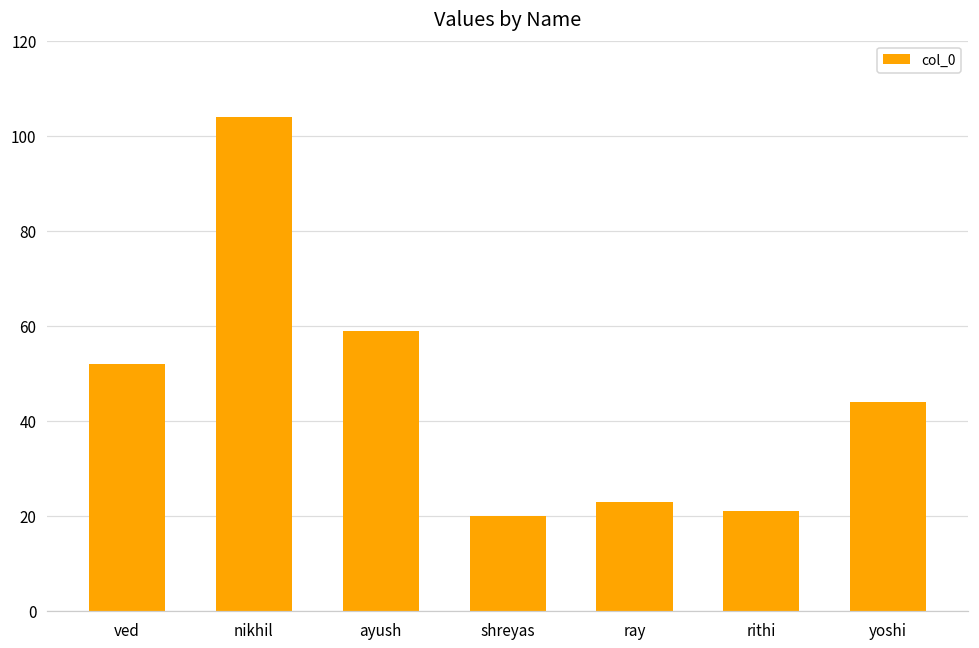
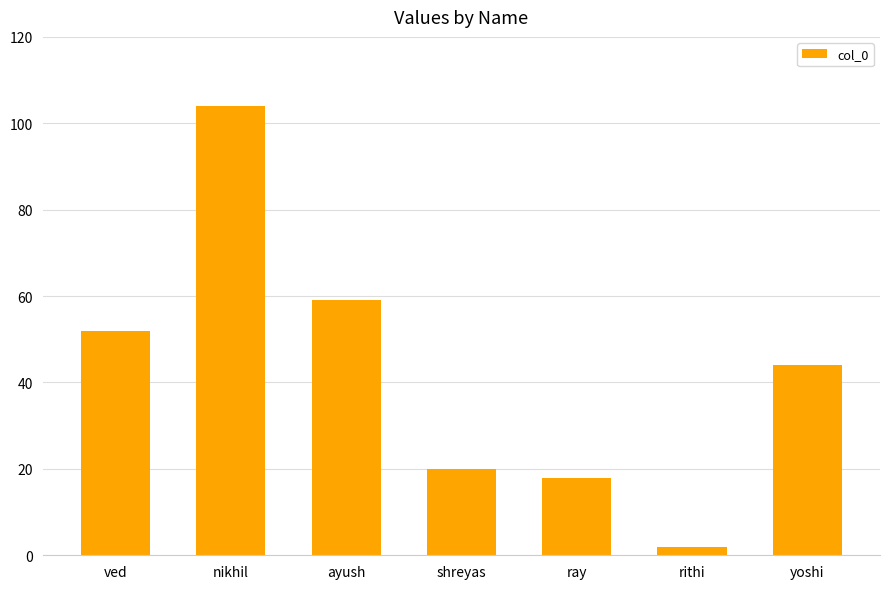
ray: 23 -> 18
rithi: 21 -> 2
